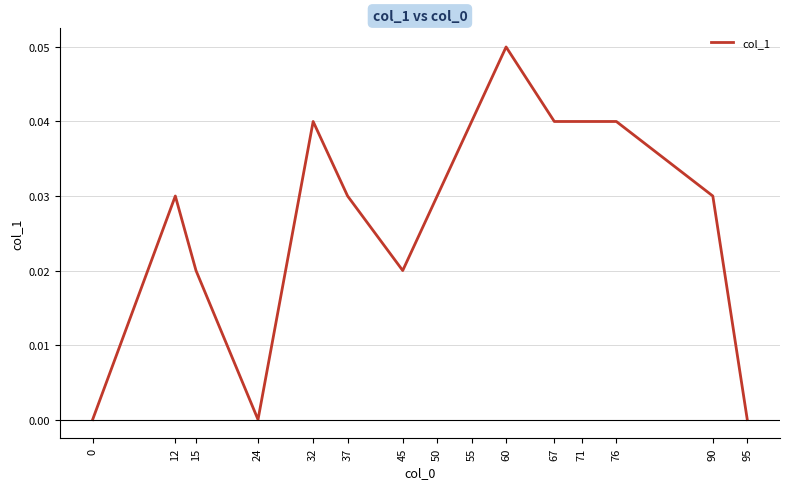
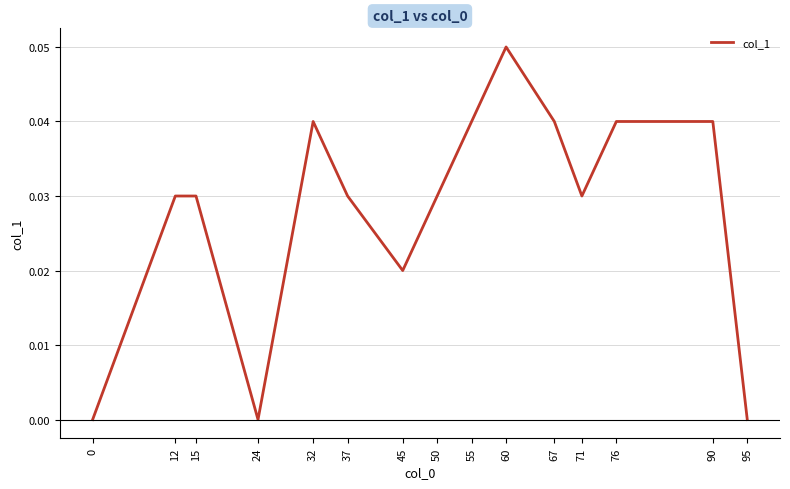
15: 0.02 -> 0.03
71: 0.04 -> 0.03
90: 0.03 -> 0.04
